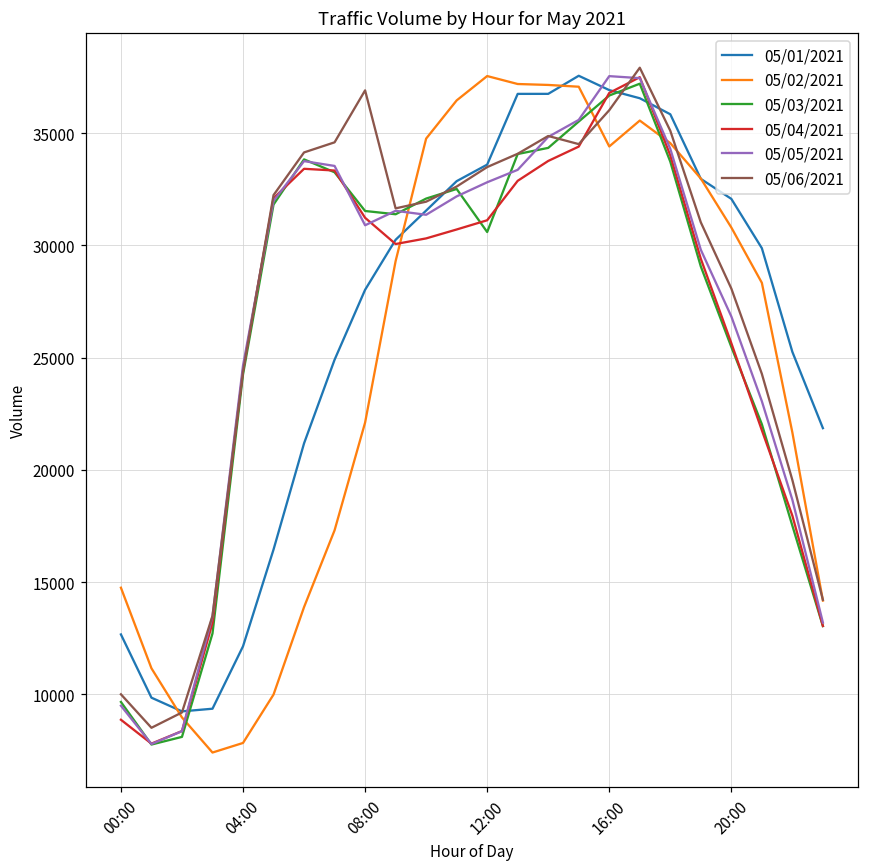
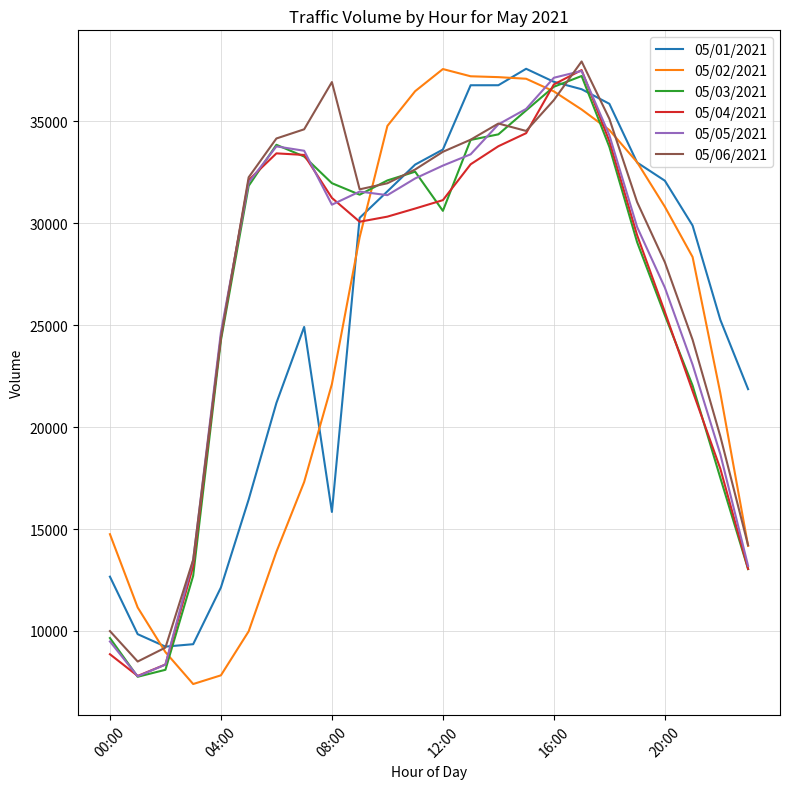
05/01/2021, 08:00: 28000 -> 15800
05/03/2021, 08:00: 31500 -> 32000
05/02/2021, 16:00: 34400 -> 36500
05/05/2021, 16:00: 37500 -> 37100
